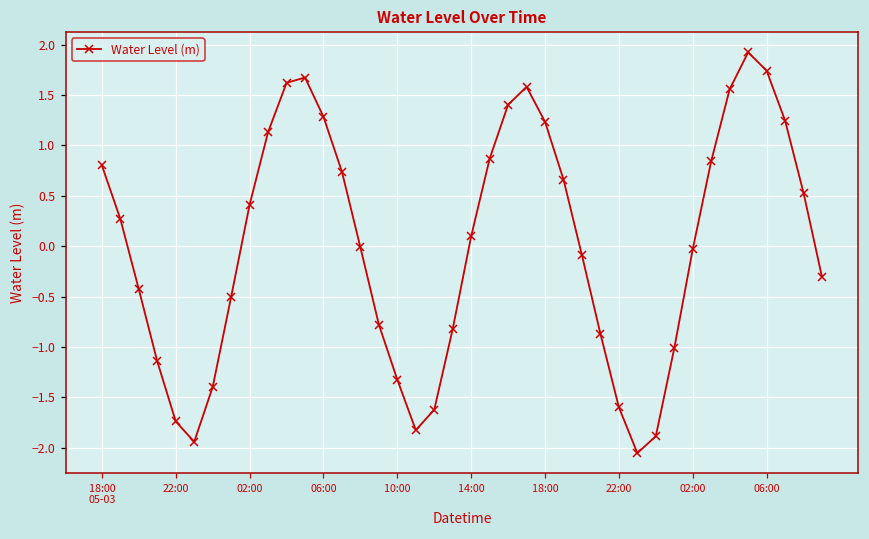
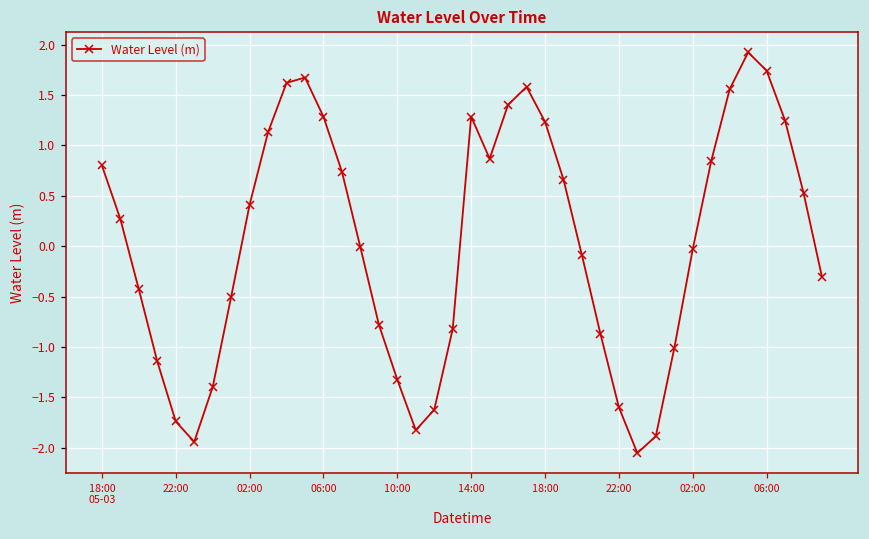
14:00: 0.1 -> 1.3
